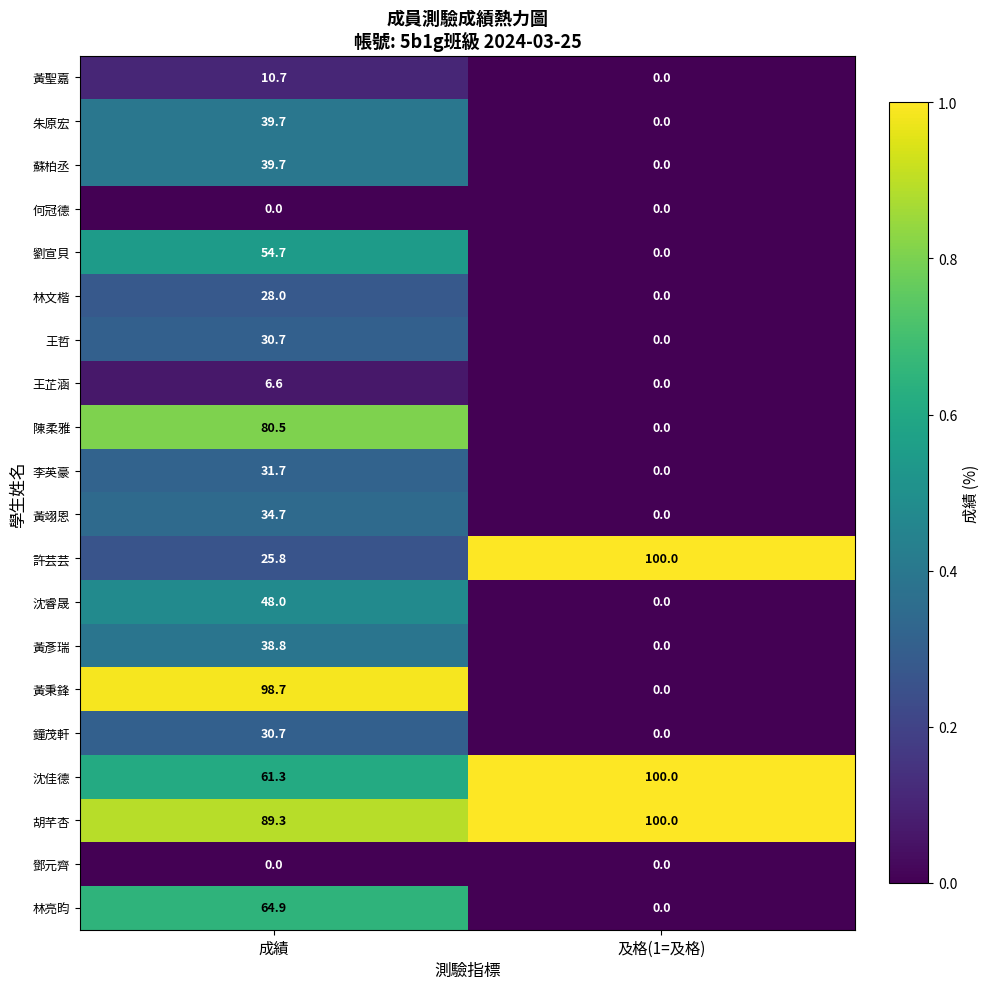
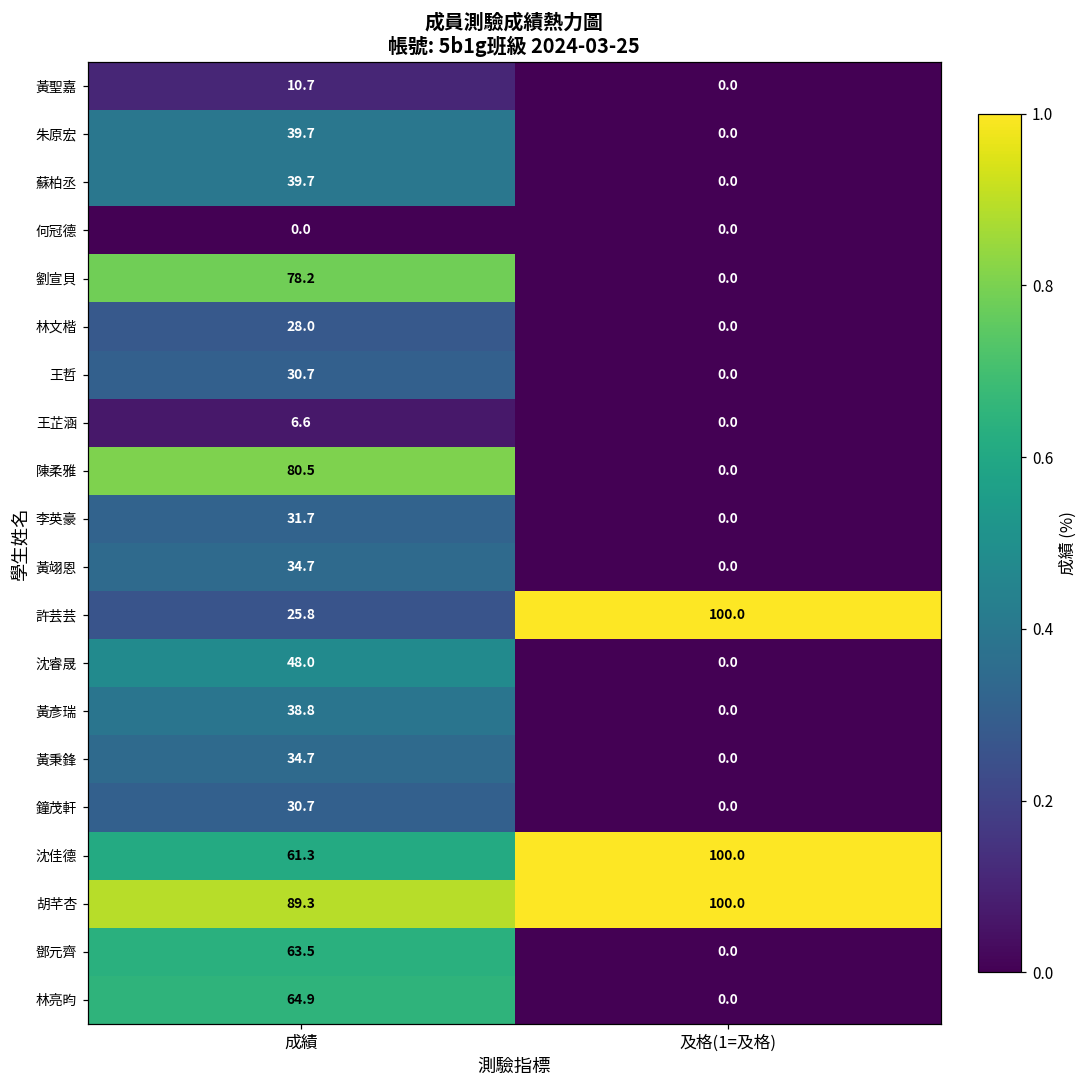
劉宣貝, 成績: 54.7 -> 78.2
黃秉鋒, 成績: 98.7 -> 34.7
鄧元齊, 成績: 0.0 -> 63.5
